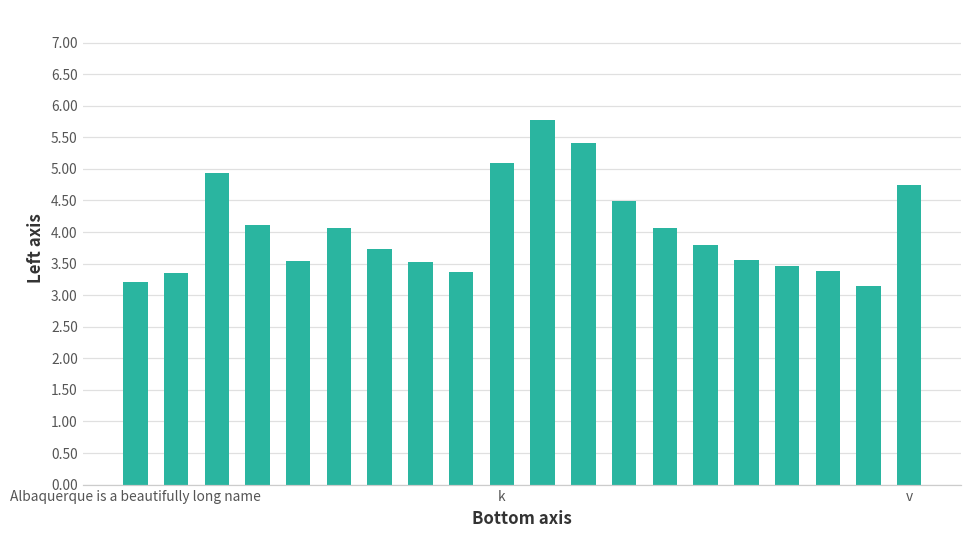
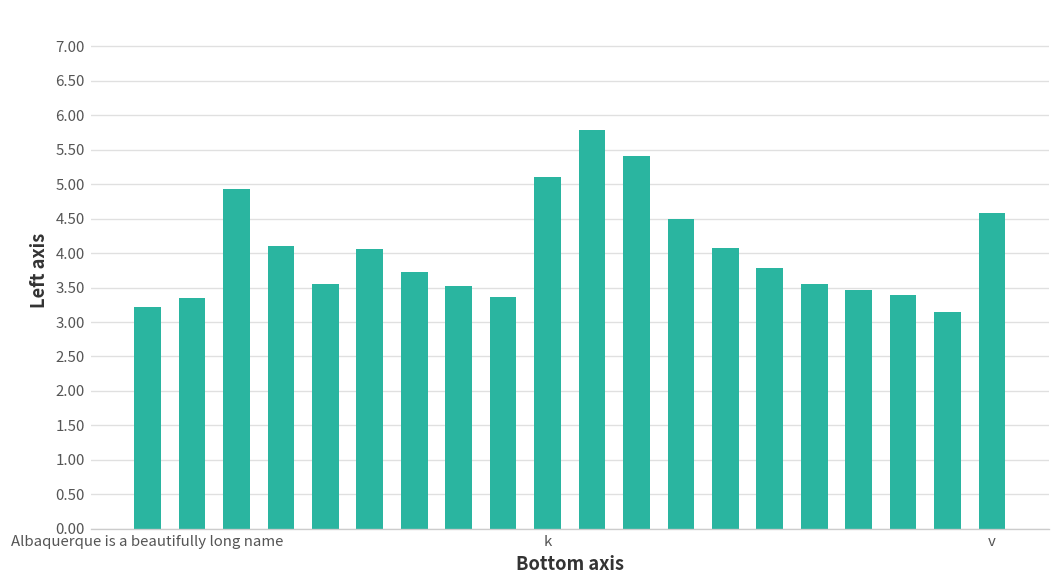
v: 4.7 -> 4.6
